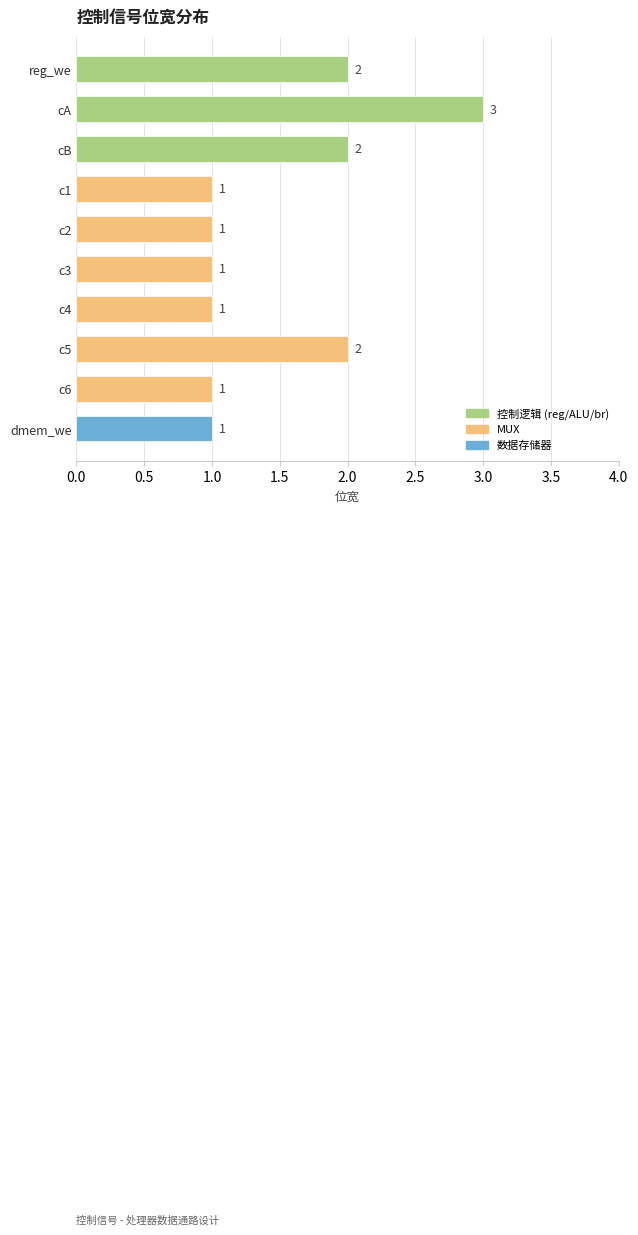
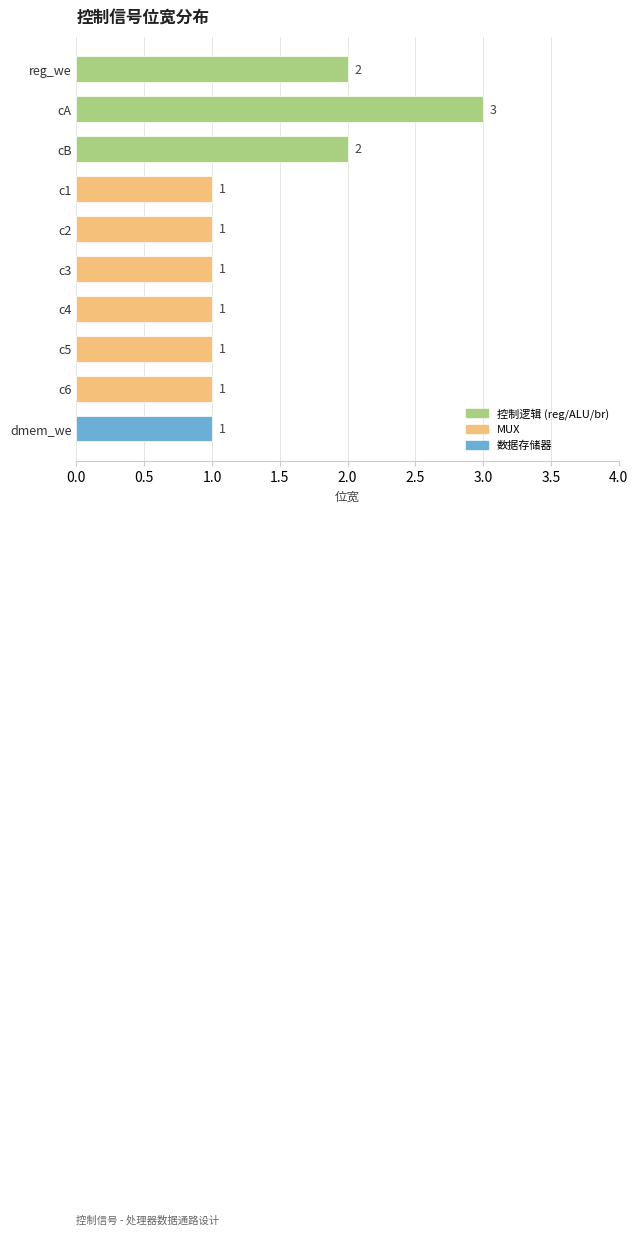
c5: 2 -> 1
